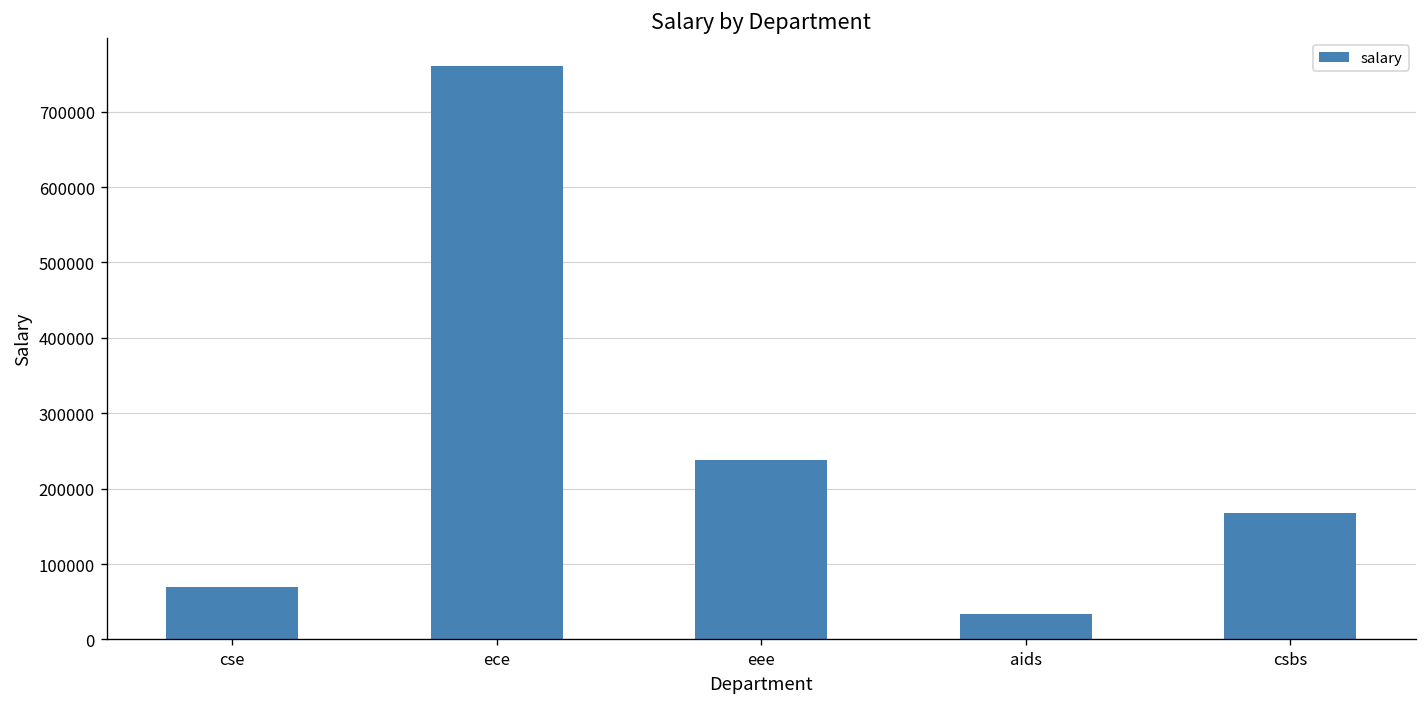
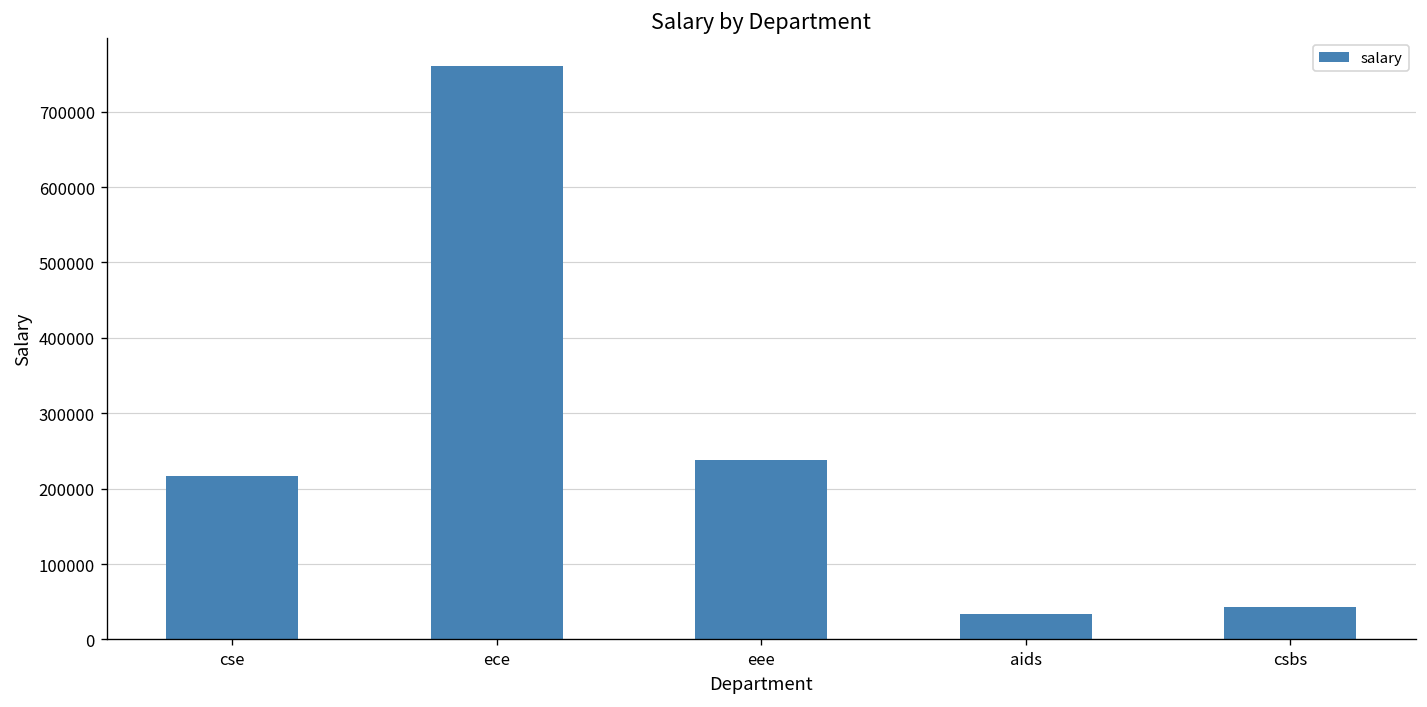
cse: 70000 -> 220000
csbs: 170000 -> 40000
